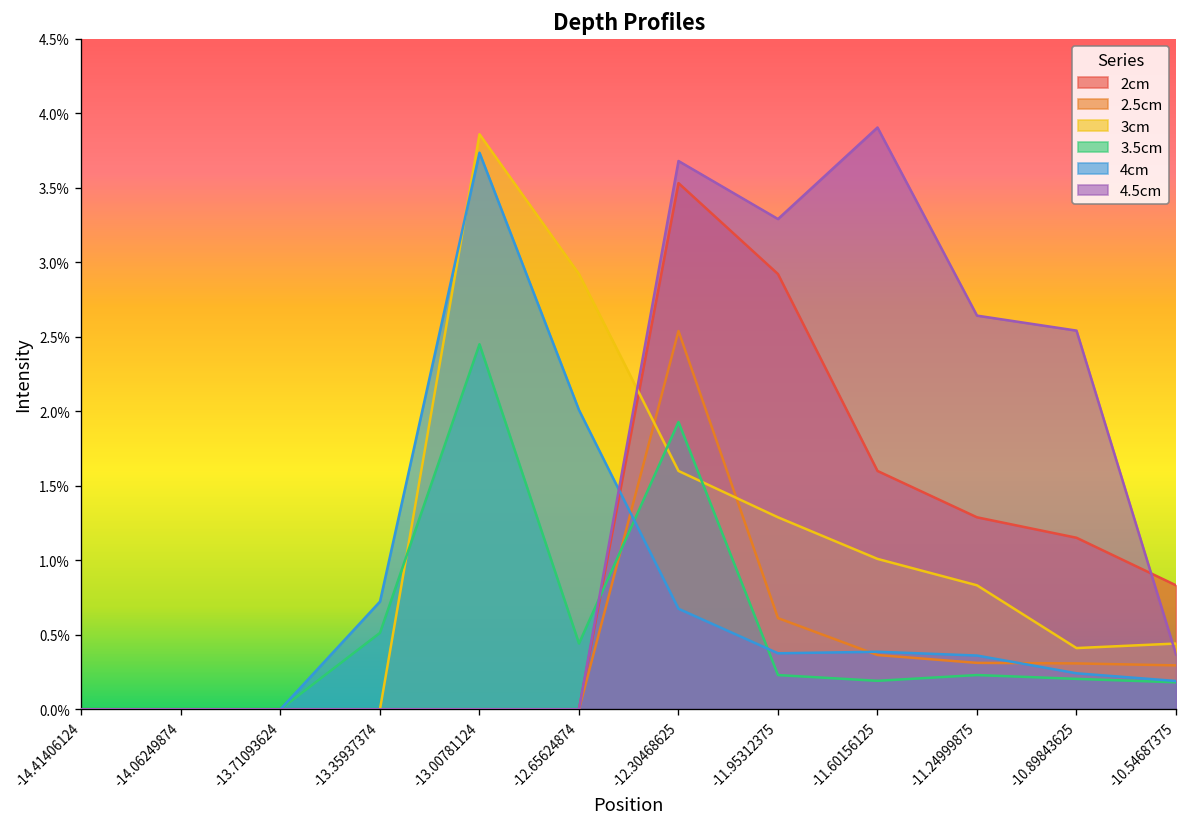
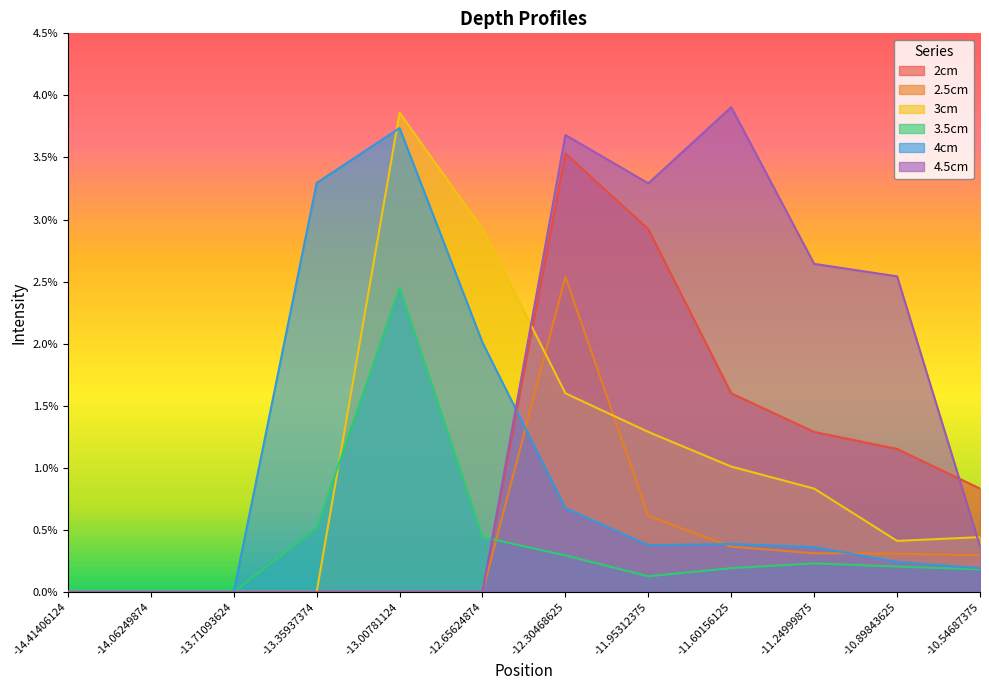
4cm, -13.35937374: 0.72% -> 3.29%
3.5cm, -12.30468625: 1.93% -> 0.29%
3.5cm, -11.95312375: 0.23% -> 0.13%
